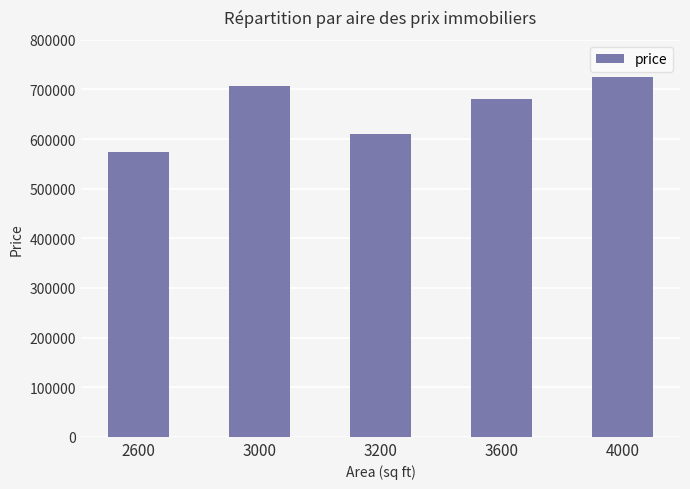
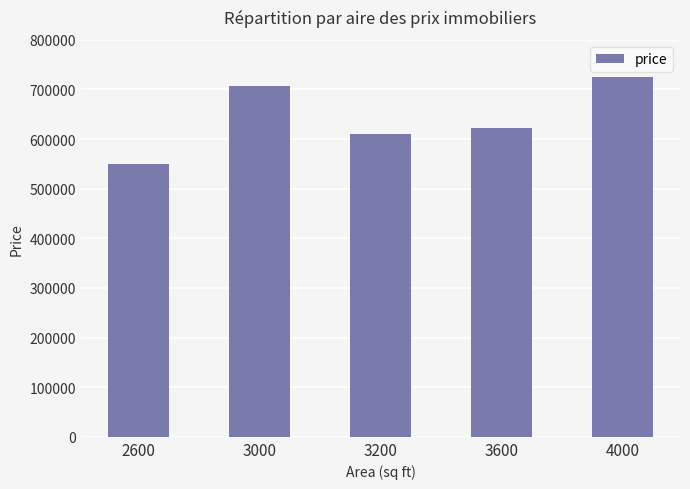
2600: 570000 -> 550000
3600: 680000 -> 620000
